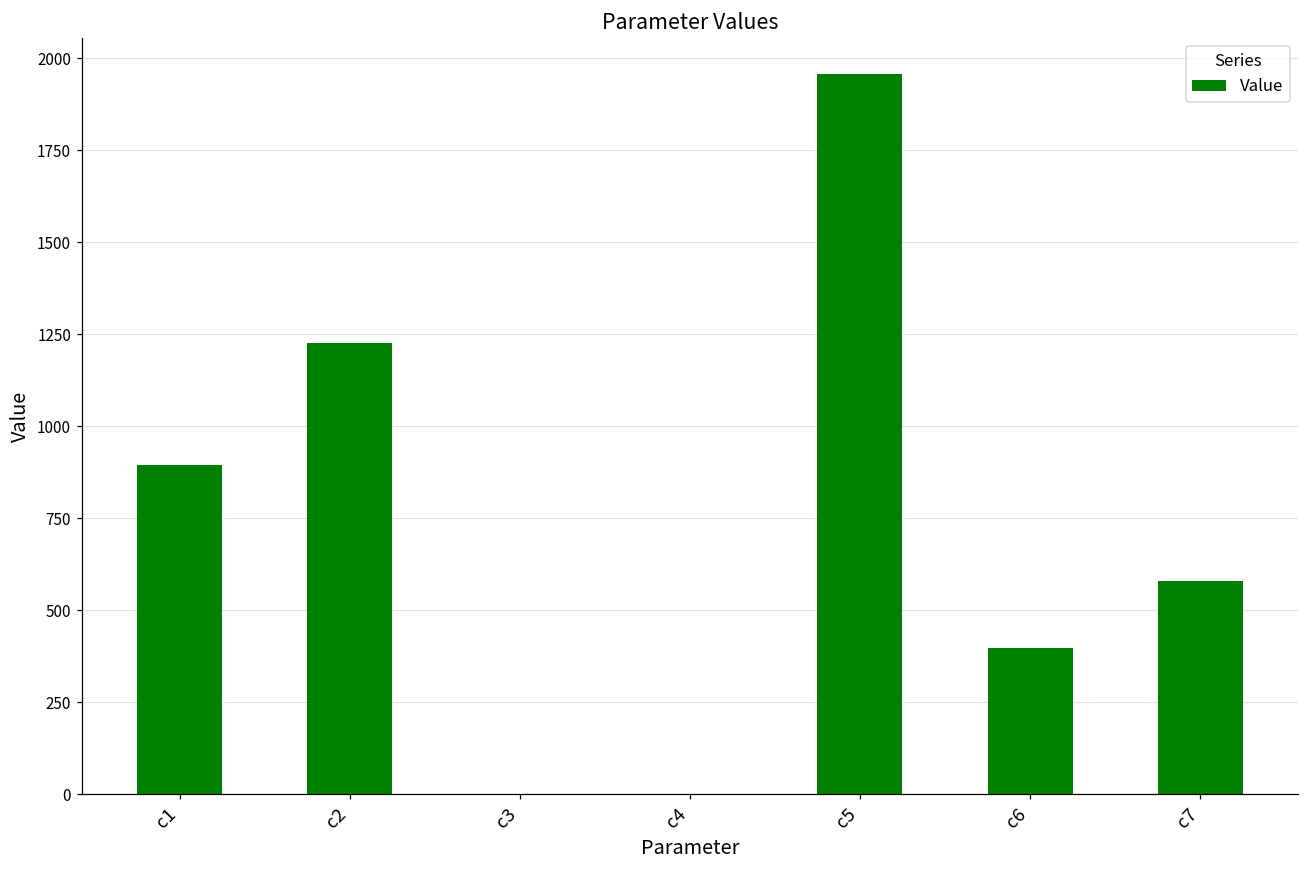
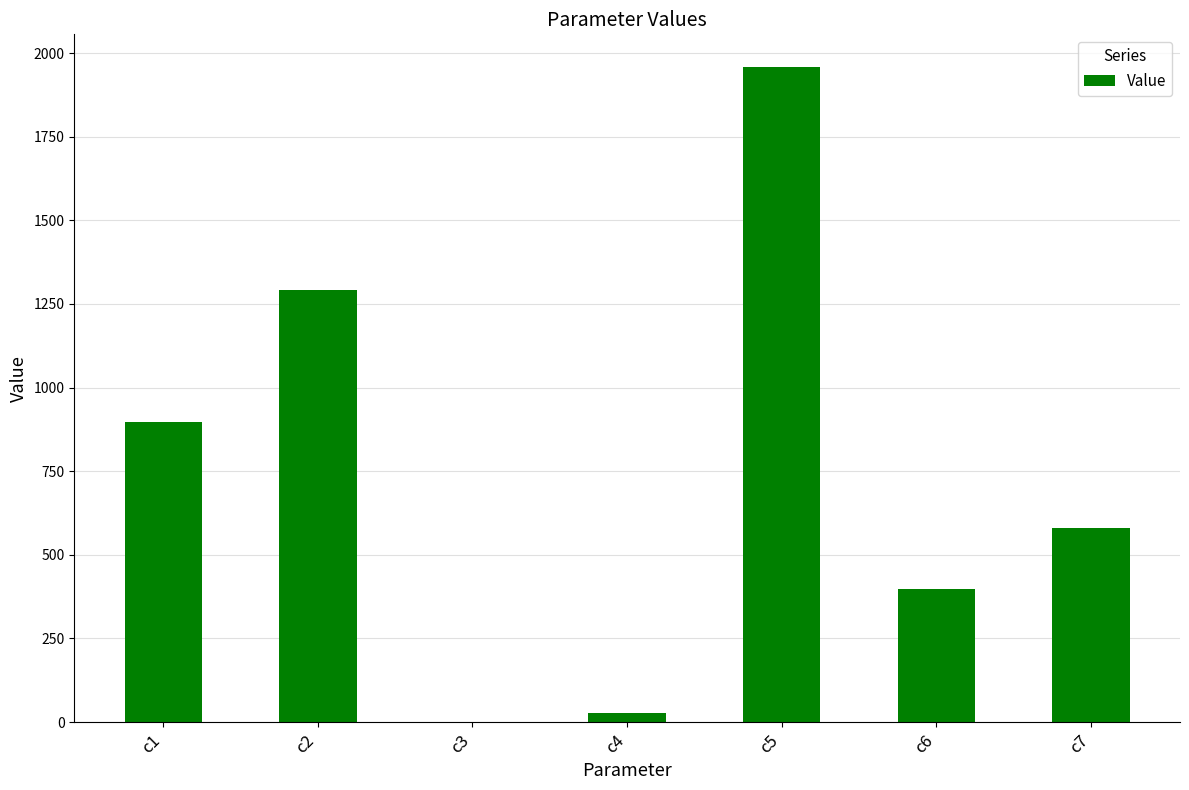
c2: 1230 -> 1290
c4: 0 -> 30
